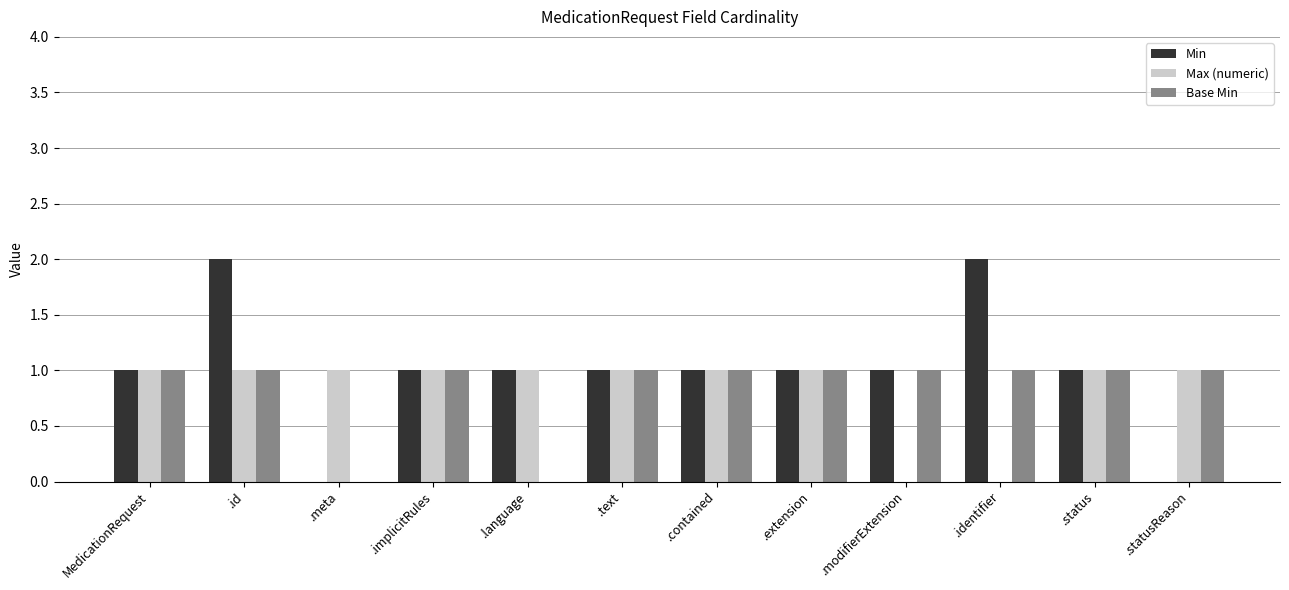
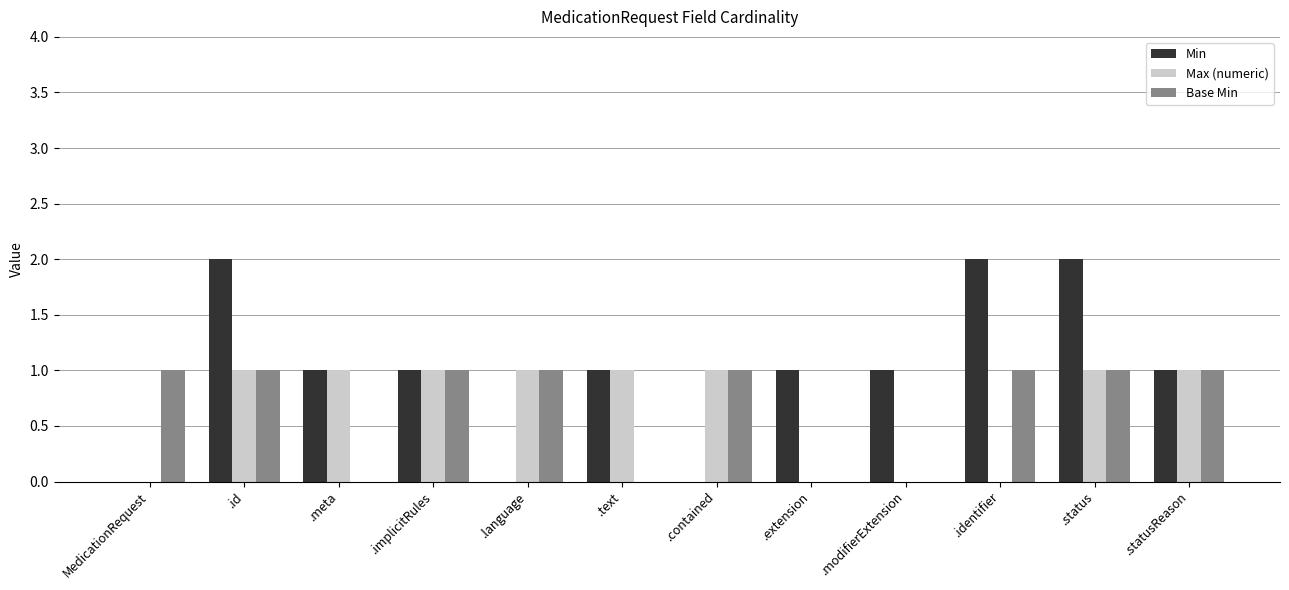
Min, MedicationRequest: 1 -> 0
Max (numeric), MedicationRequest: 1 -> 0
Min, .meta: 0 -> 1
Min, .language: 1 -> 0
Base Min, .language: 0 -> 1
Base Min, .text: 1 -> 0
Min, .contained: 1 -> 0
Max (numeric), .extension: 1 -> 0
Base Min, .extension: 1 -> 0
Base Min, .modifierExtension: 1 -> 0
Min, .status: 1 -> 2
Min, .statusReason: 0 -> 1
